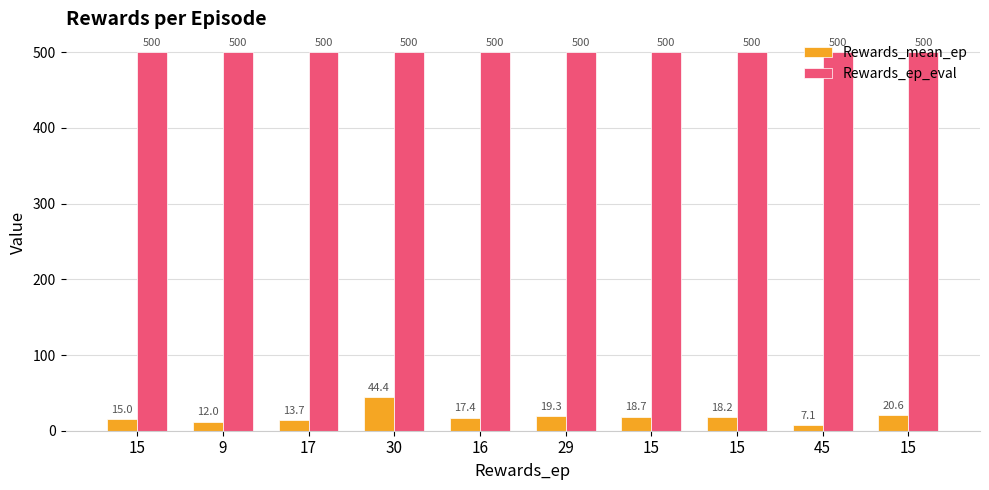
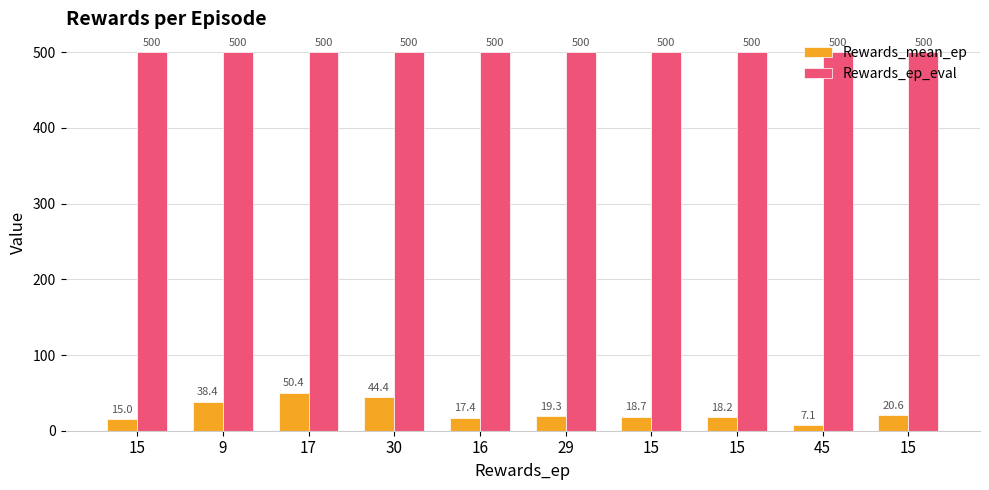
Rewards_mean_ep, 9: 12.0 -> 38.4
Rewards_mean_ep, 17: 13.7 -> 50.4
